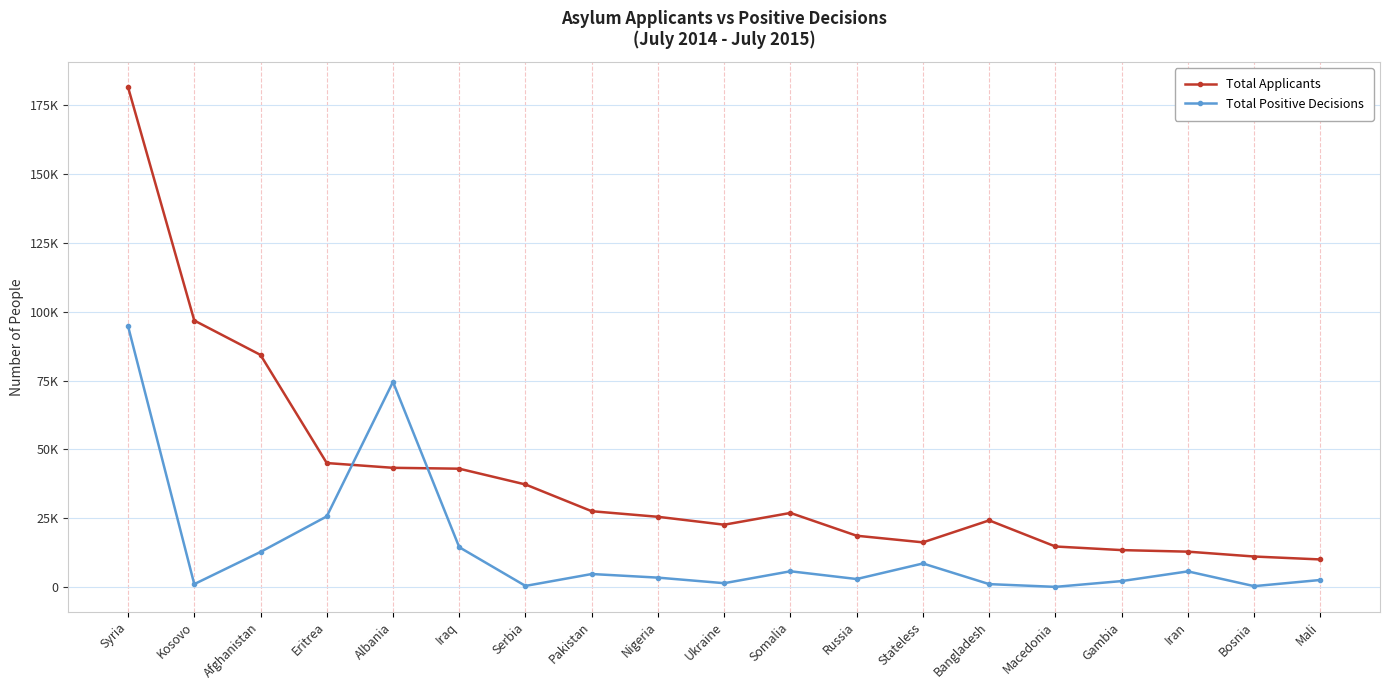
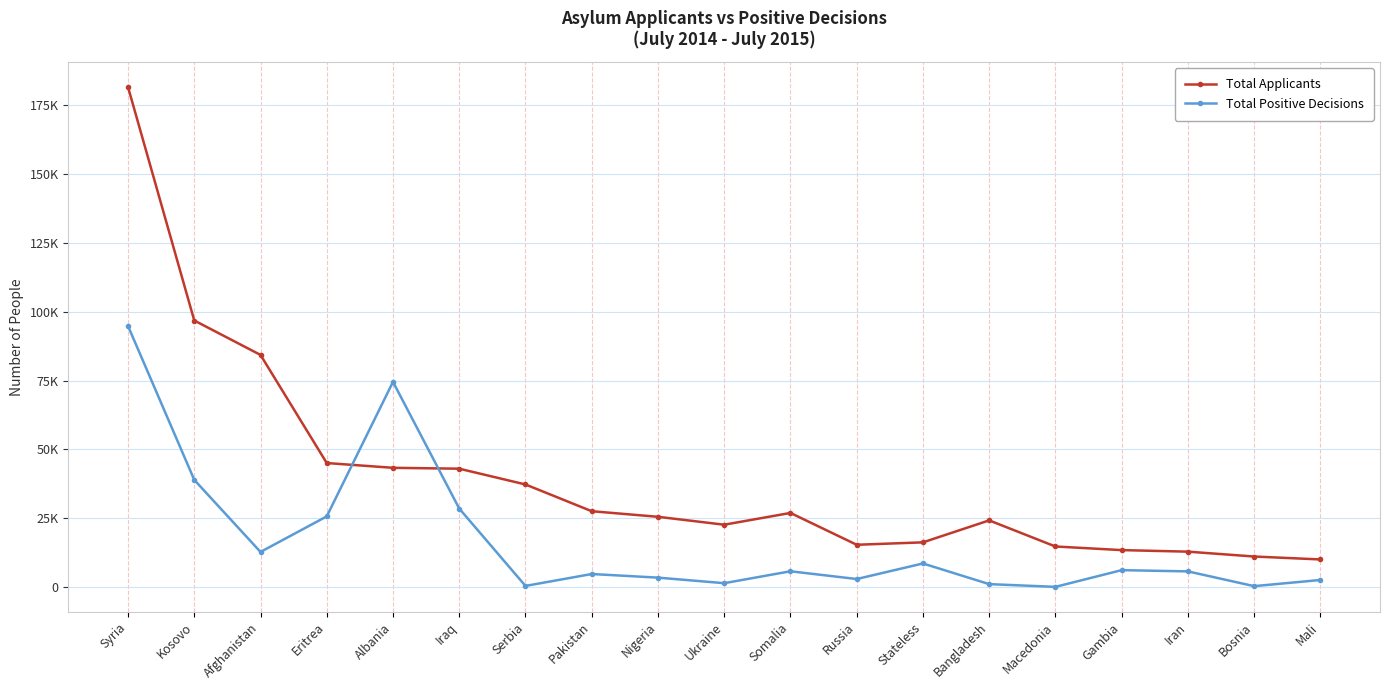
Total Positive Decisions, Kosovo: 1000 -> 39000
Total Positive Decisions, Iraq: 14000 -> 29000
Total Applicants, Russia: 19000 -> 15000
Total Positive Decisions, Gambia: 2000 -> 6000
